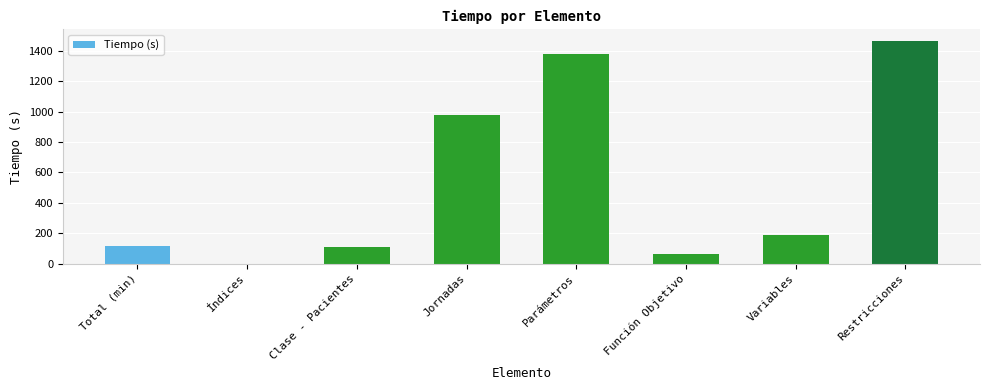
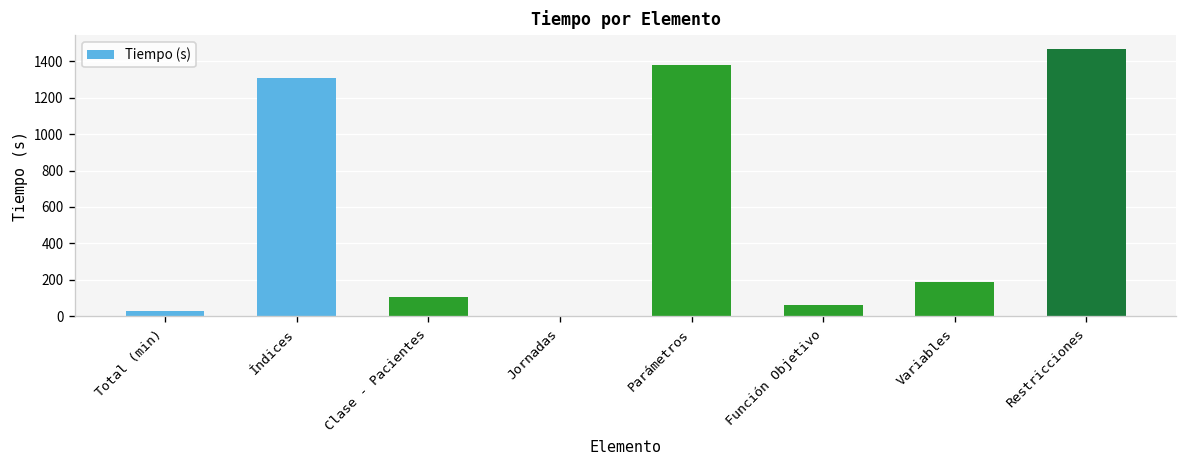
Total (min): 110 -> 30
Índices: 0 -> 1310
Jornadas: 980 -> 0
